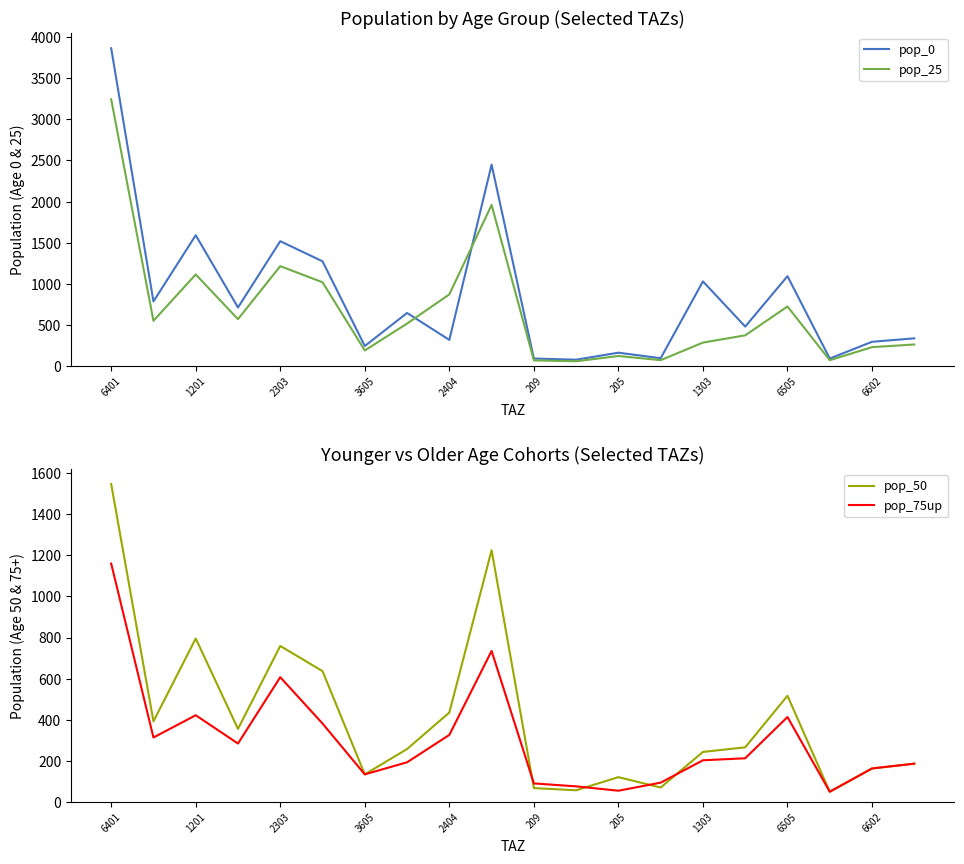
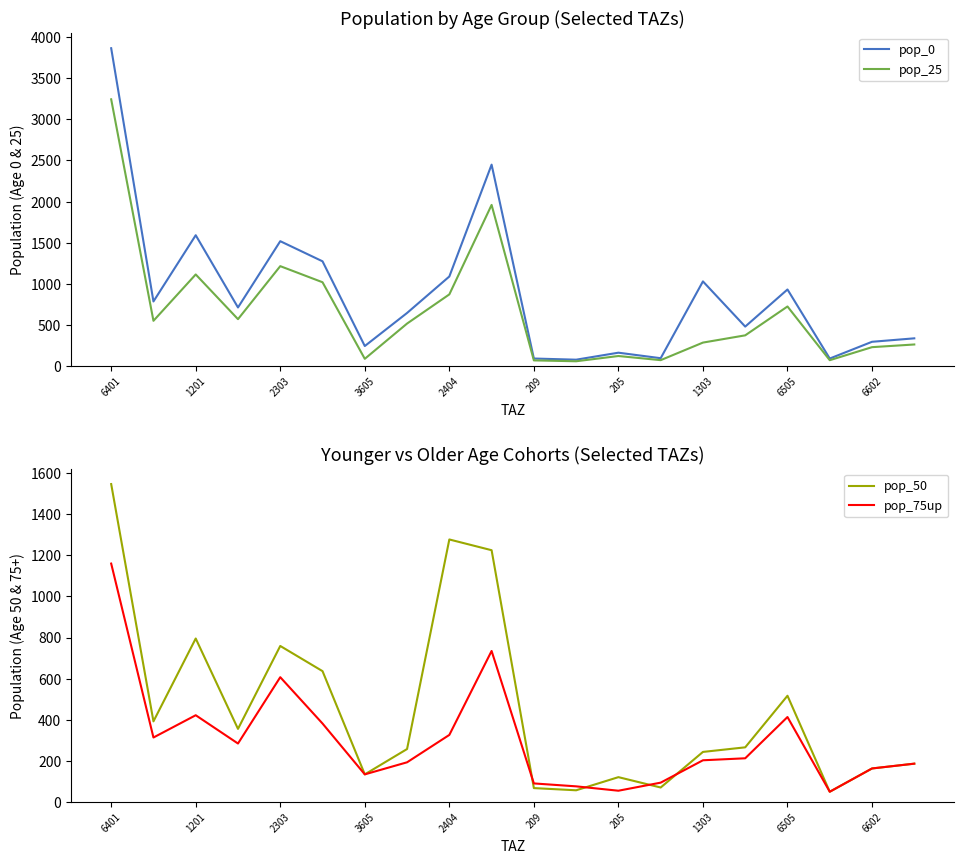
Population by Age Group (Selected TAZs), pop_25, 3605: 200 -> 100
Population by Age Group (Selected TAZs), pop_0, 2404: 300 -> 1100
Population by Age Group (Selected TAZs), pop_0, 6505: 1100 -> 900
Younger vs Older Age Cohorts (Selected TAZs), pop_50, 2404: 440 -> 1280
